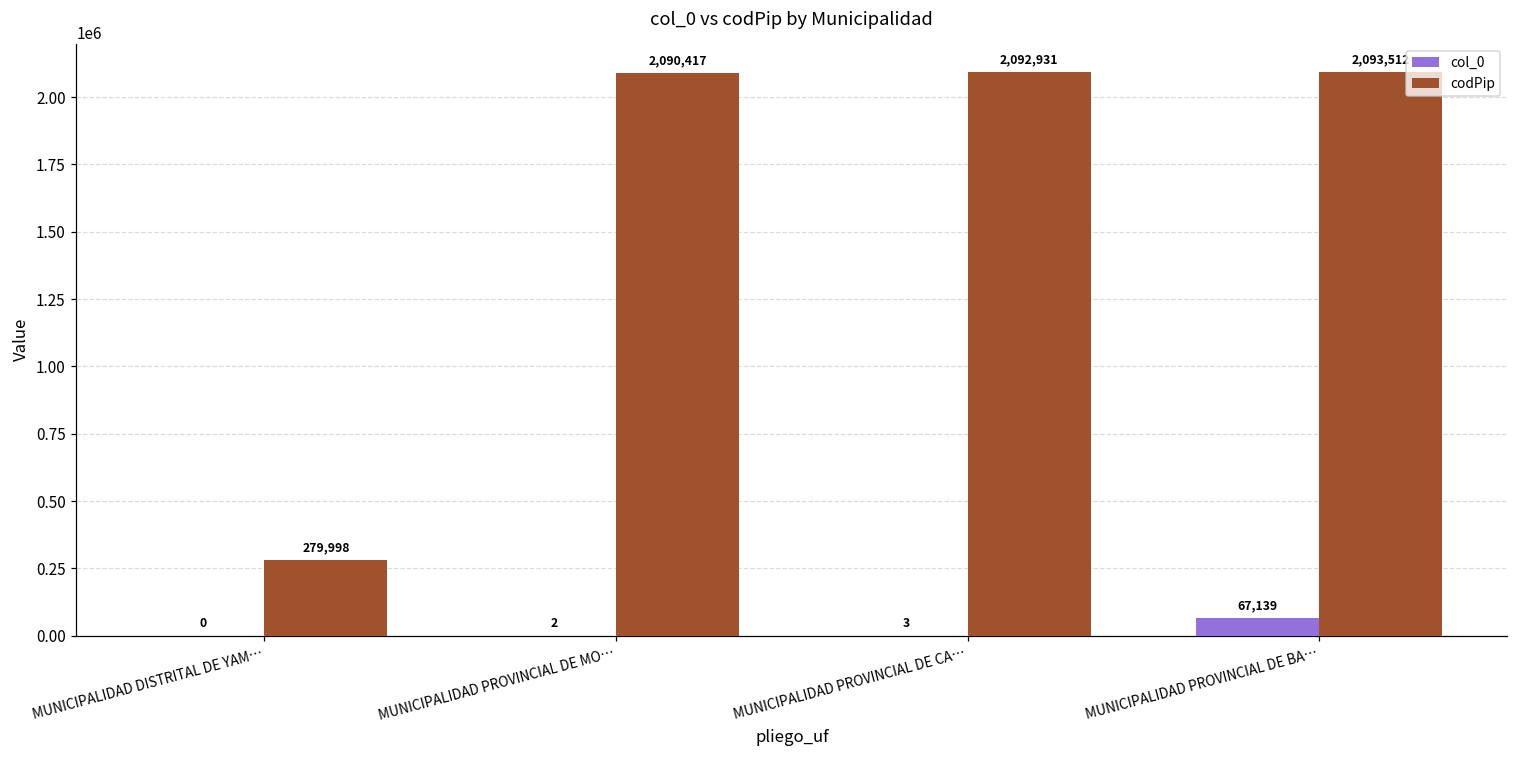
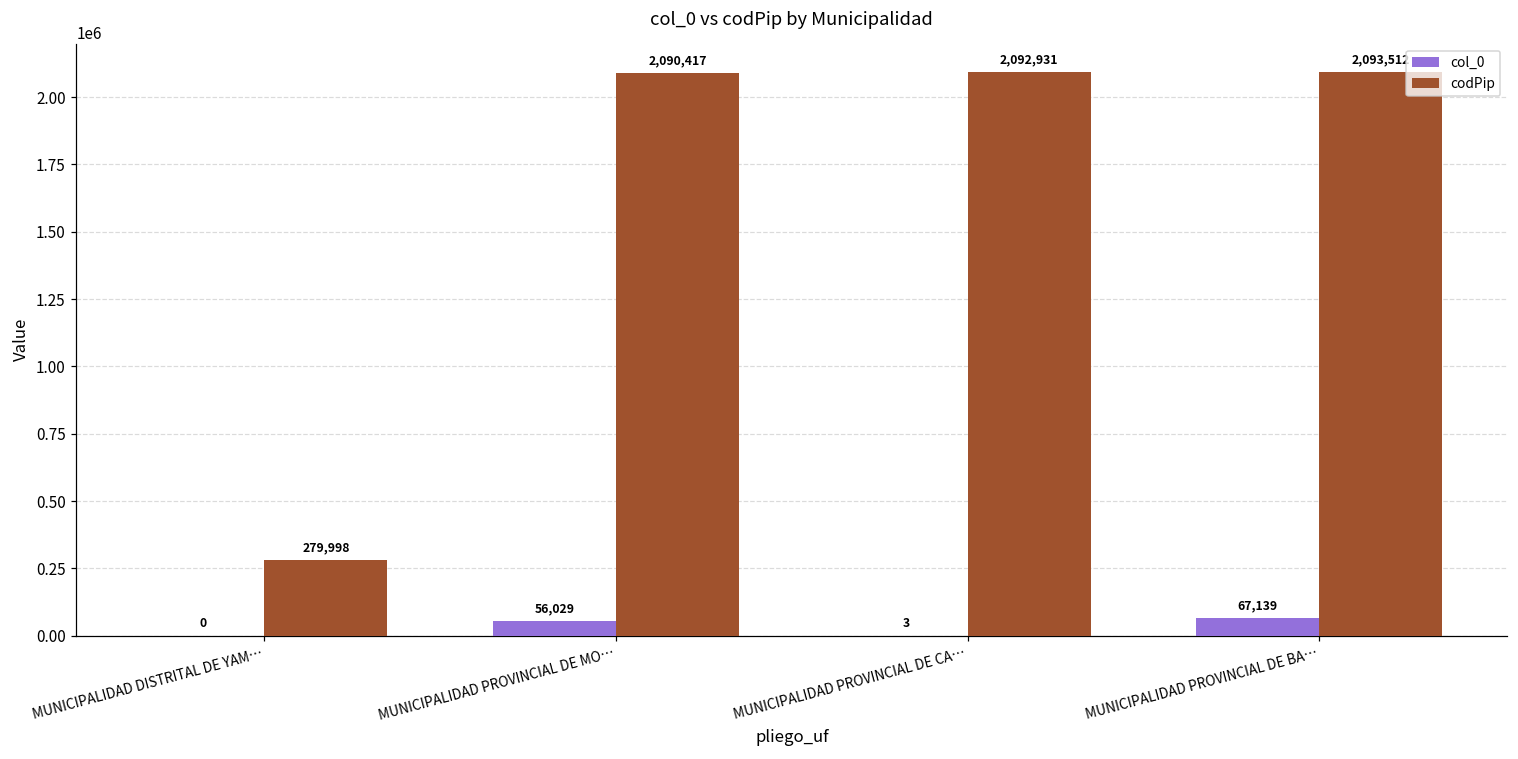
col_0, MUNICIPALIDAD PROVINCIAL DE MO…: 2 -> 56,029
